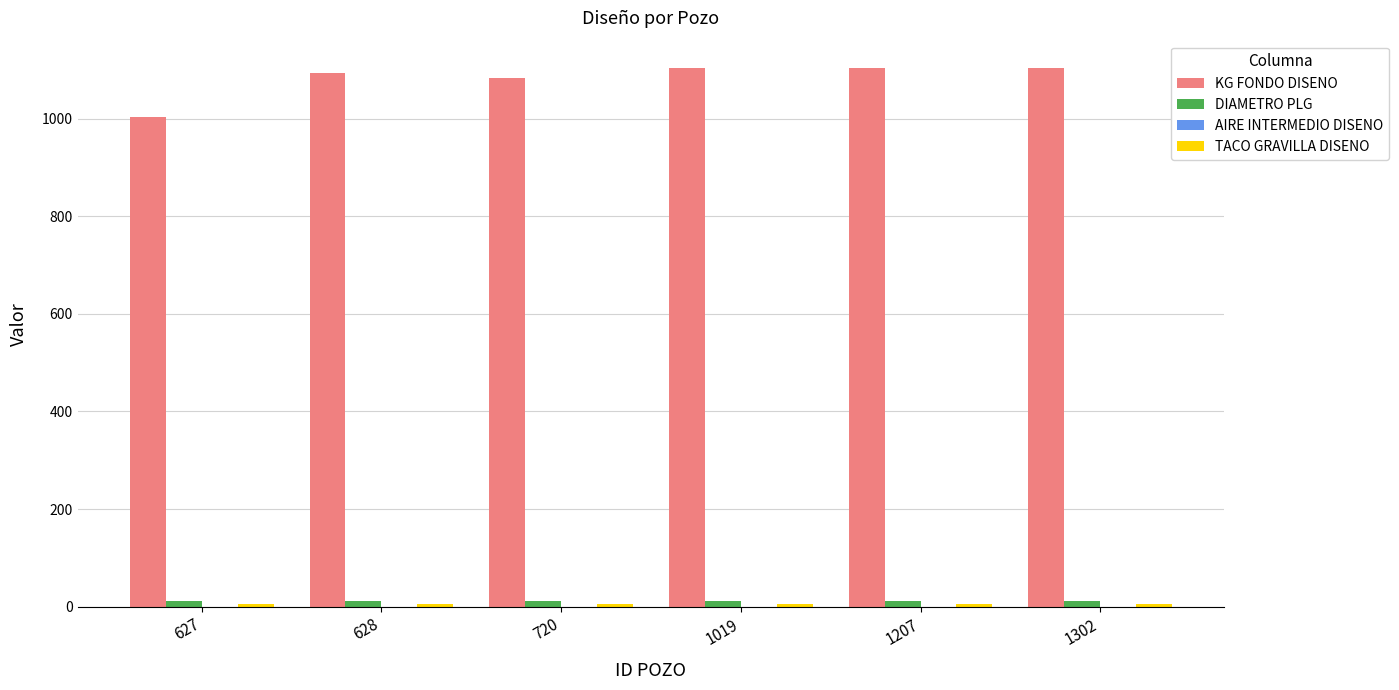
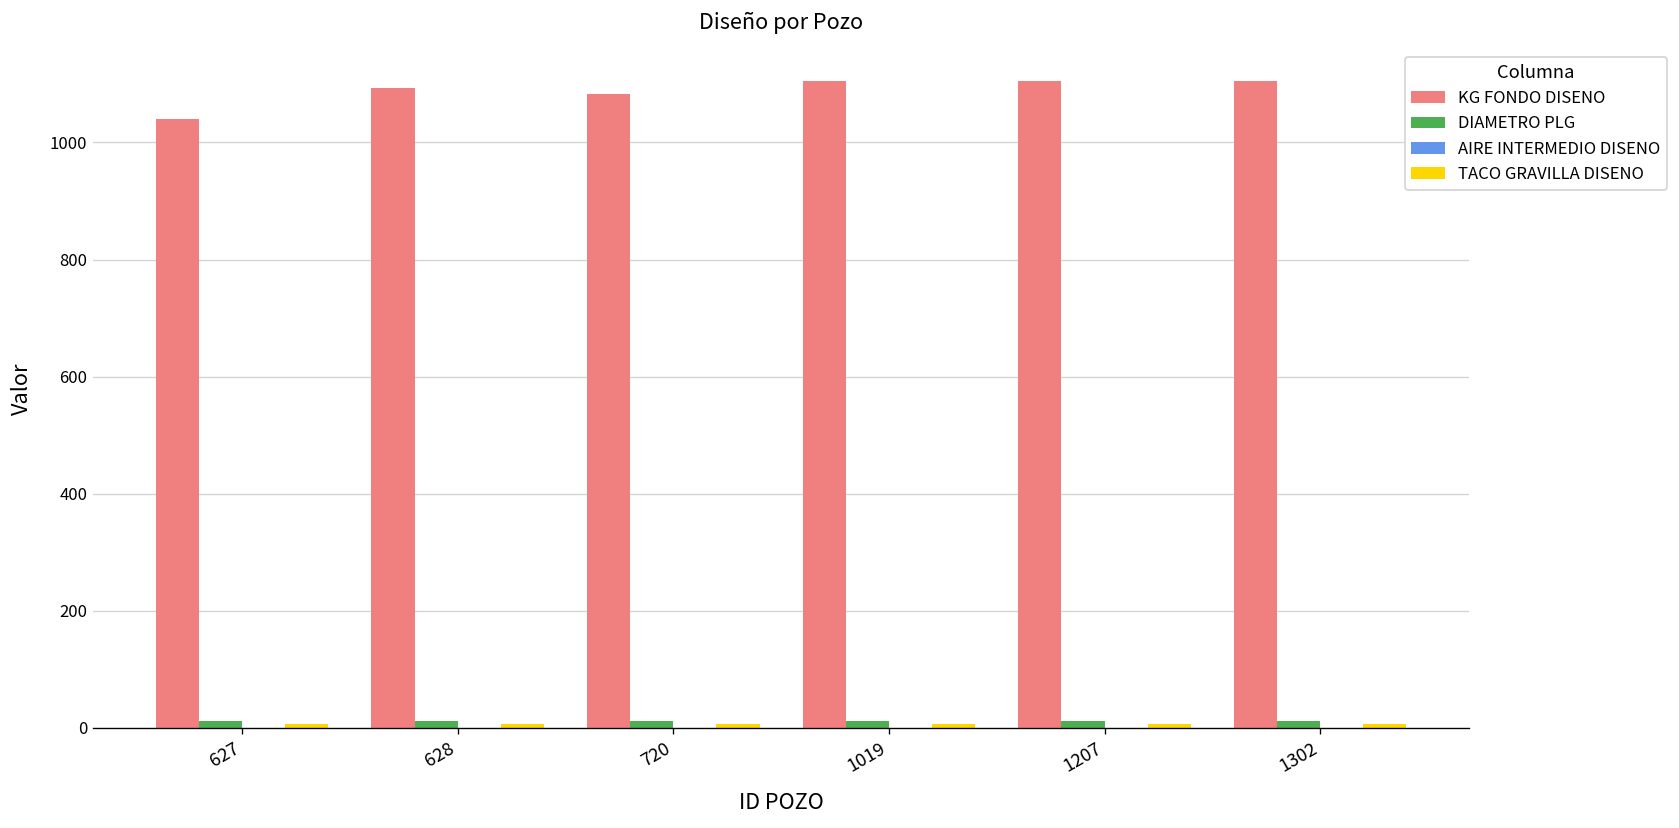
KG FONDO DISENO, 627: 1000 -> 1040
